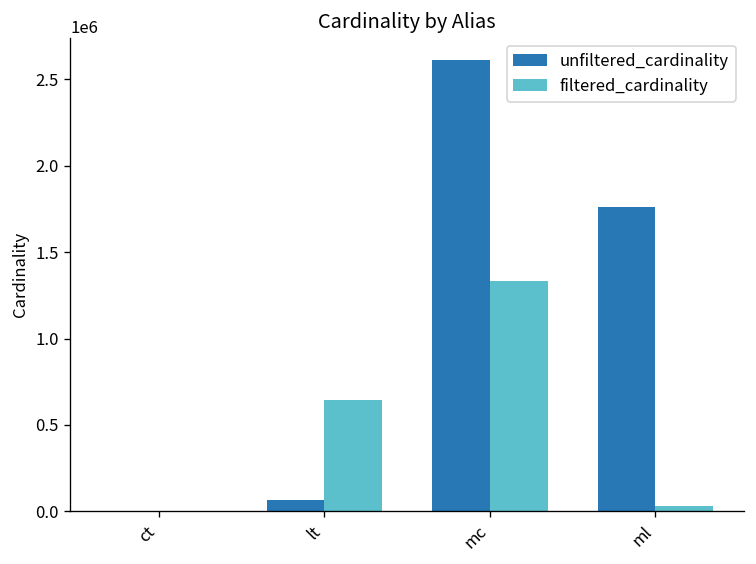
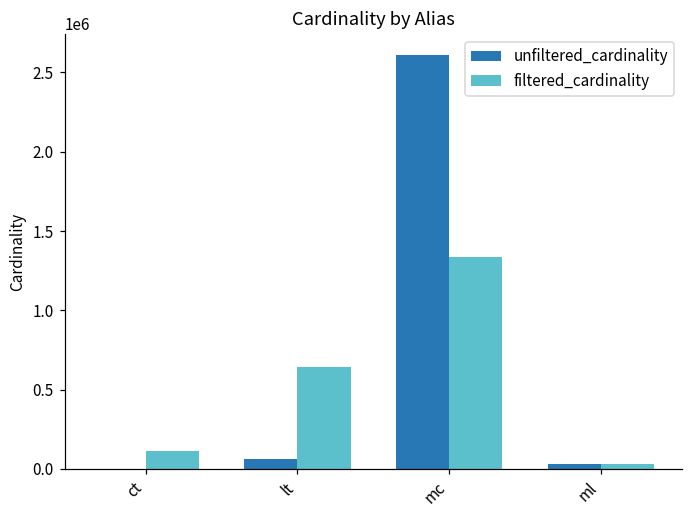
filtered_cardinality, ct: 0 -> 110000
unfiltered_cardinality, ml: 1760000 -> 30000
